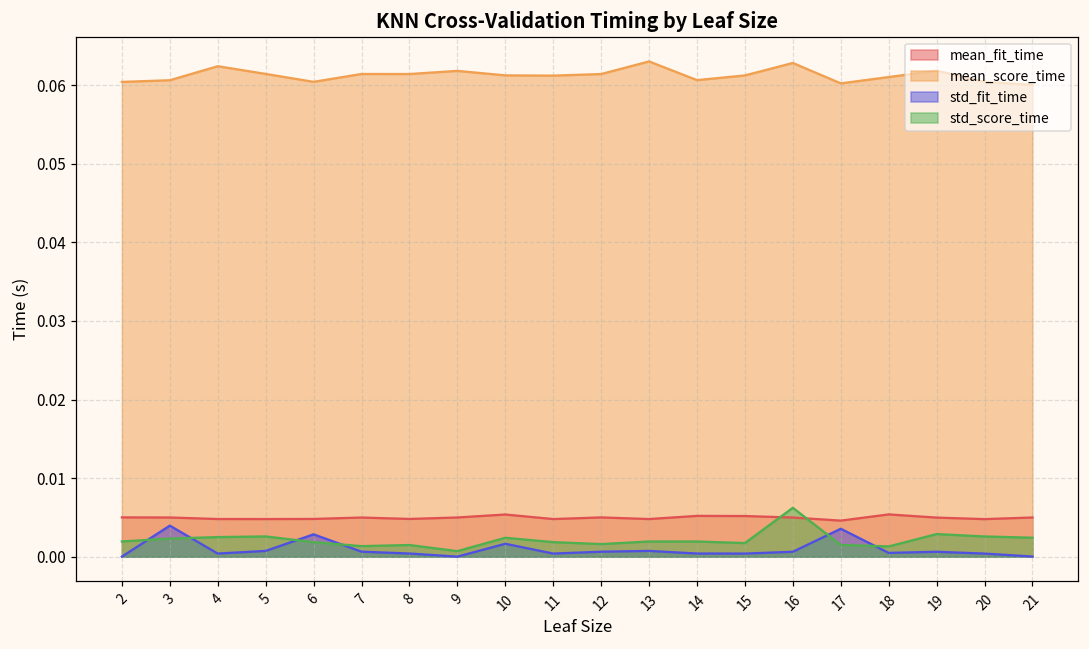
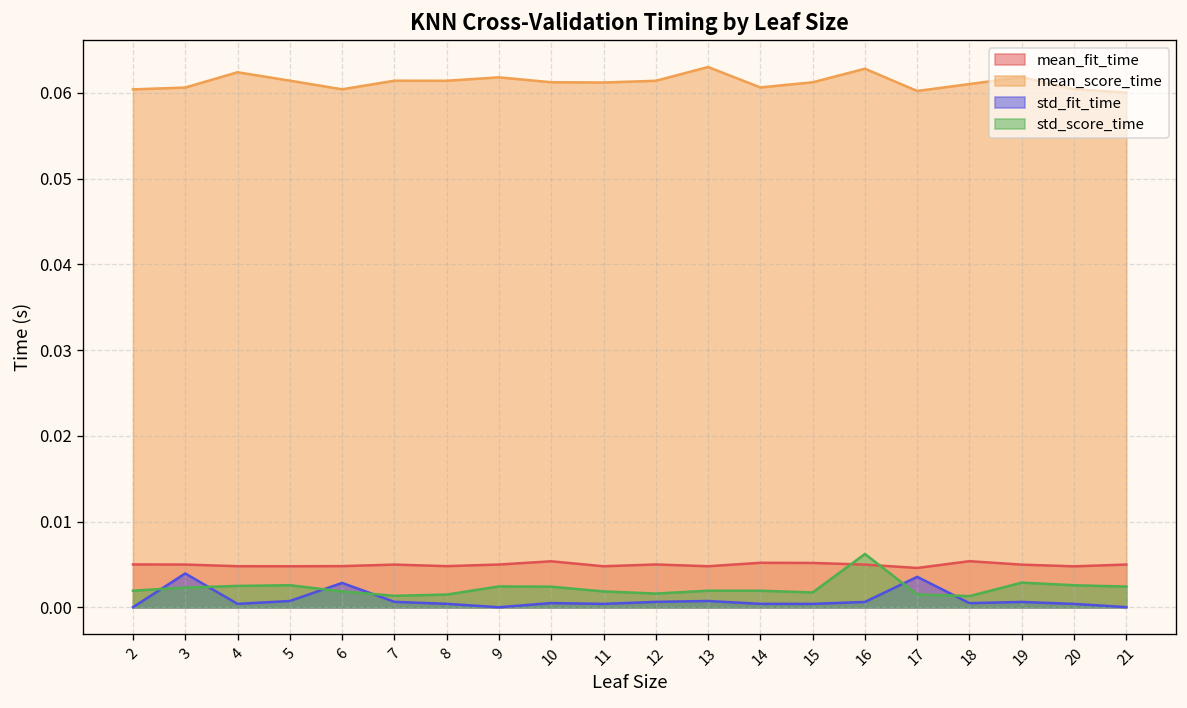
std_score_time, 9: 0.001 -> 0.002
std_fit_time, 10: 0.002 -> 0.000
